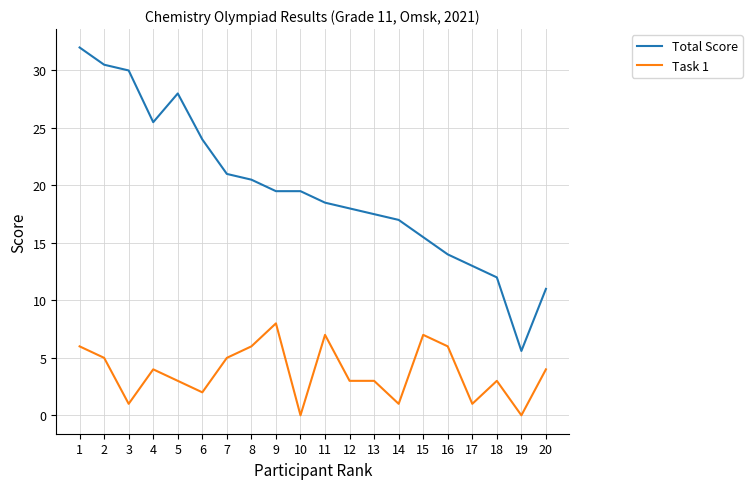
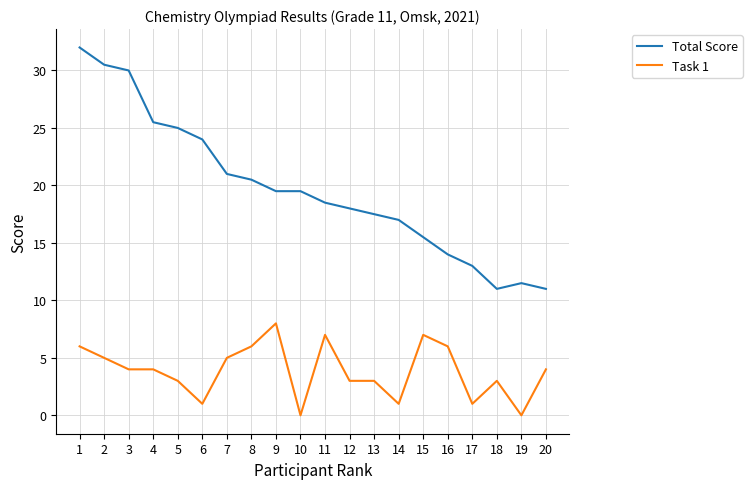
Task 1, 3: 1 -> 4
Total Score, 5: 28 -> 25
Task 1, 6: 2 -> 1
Total Score, 18: 12 -> 11
Total Score, 19: 5.6 -> 11.5
